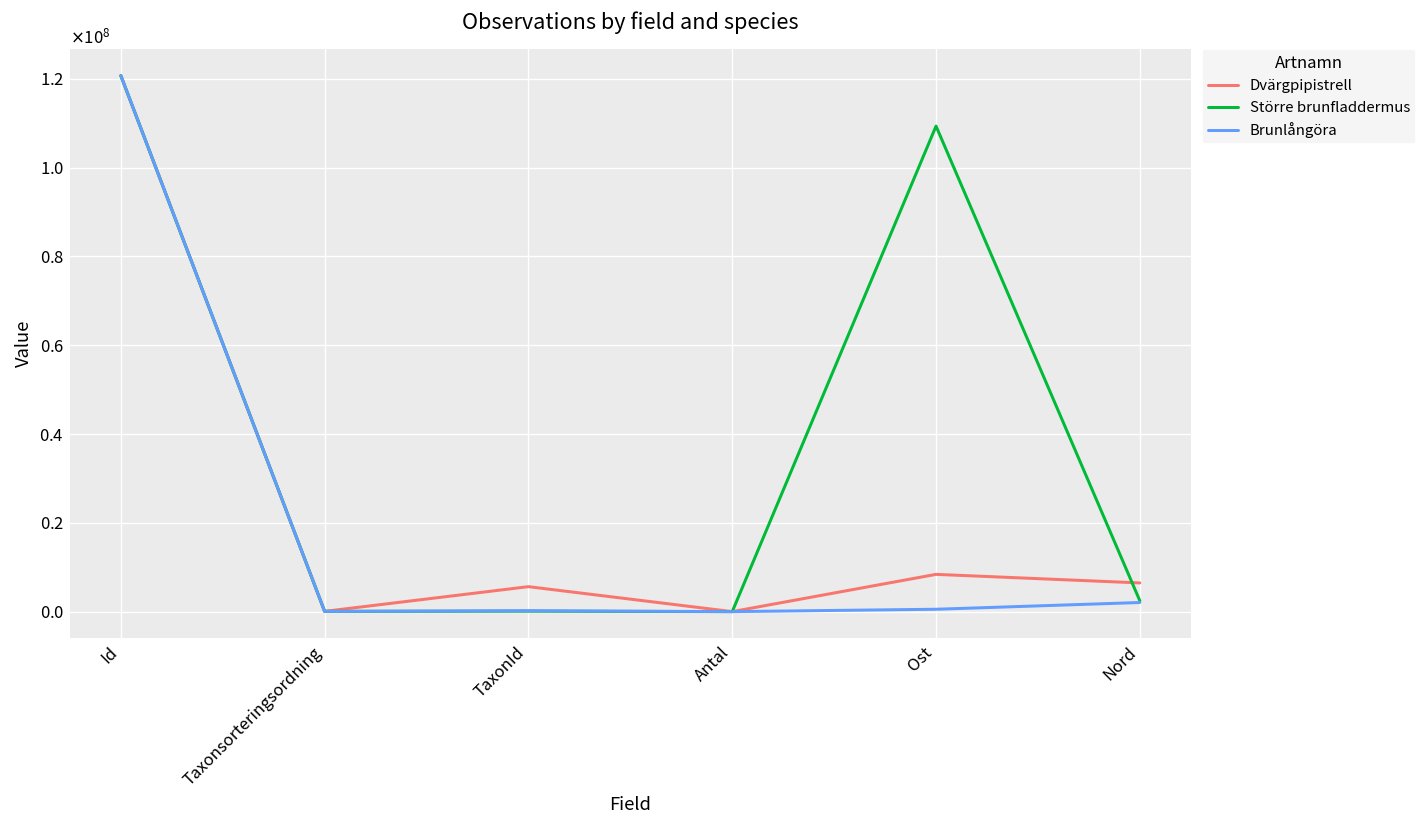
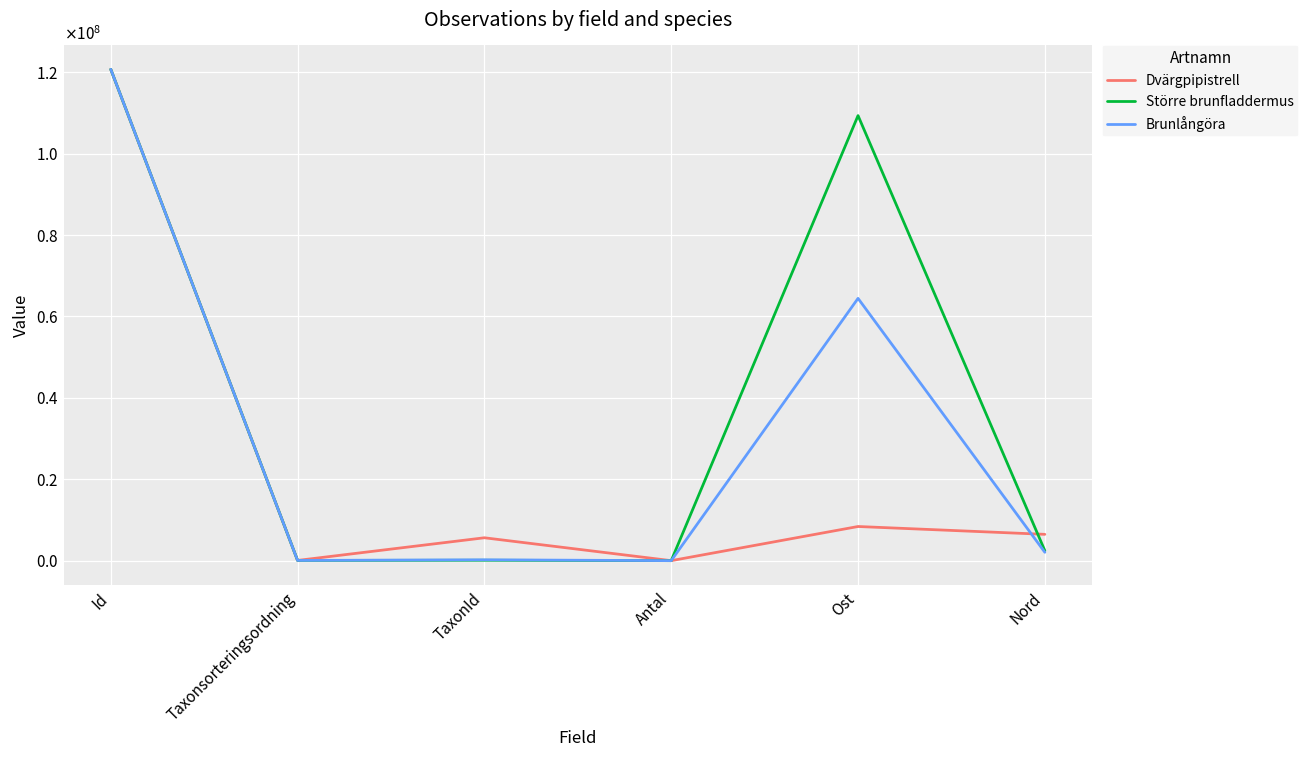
Brunlångöra, Ost: 1000000 -> 64000000
